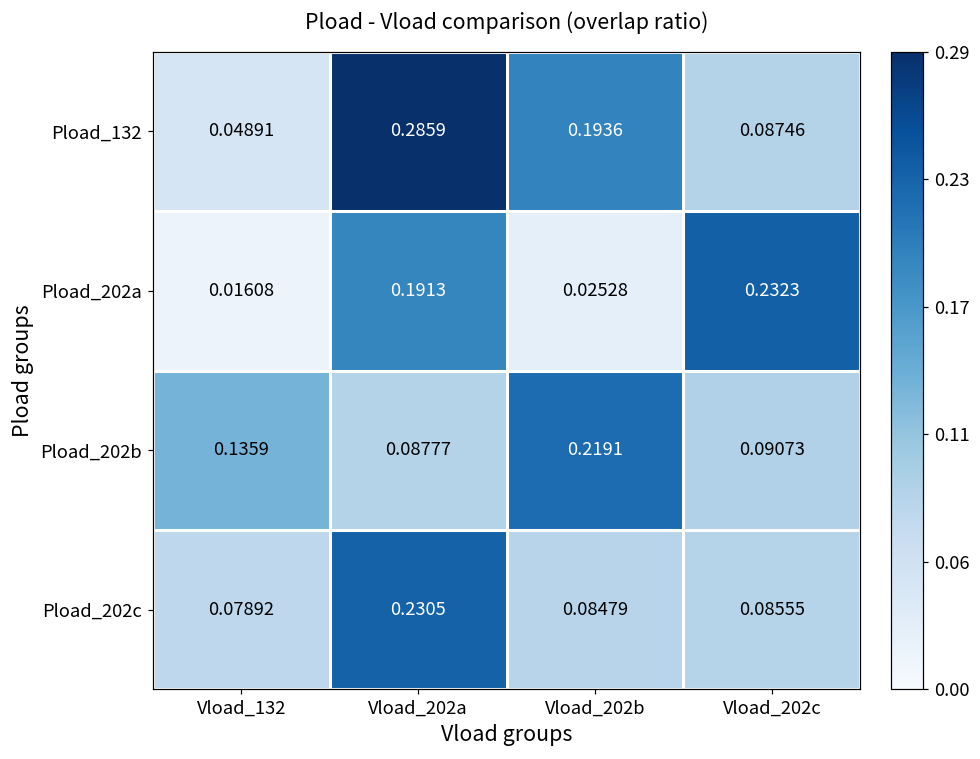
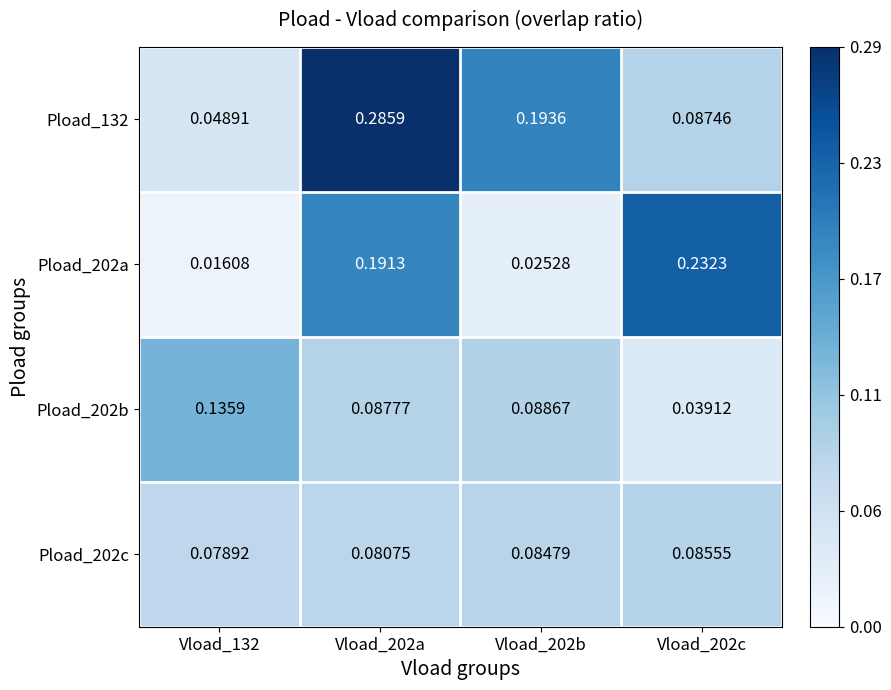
Pload_202b, Vload_202b: 0.2191 -> 0.08867
Pload_202b, Vload_202c: 0.09073 -> 0.03912
Pload_202c, Vload_202a: 0.2305 -> 0.08075
